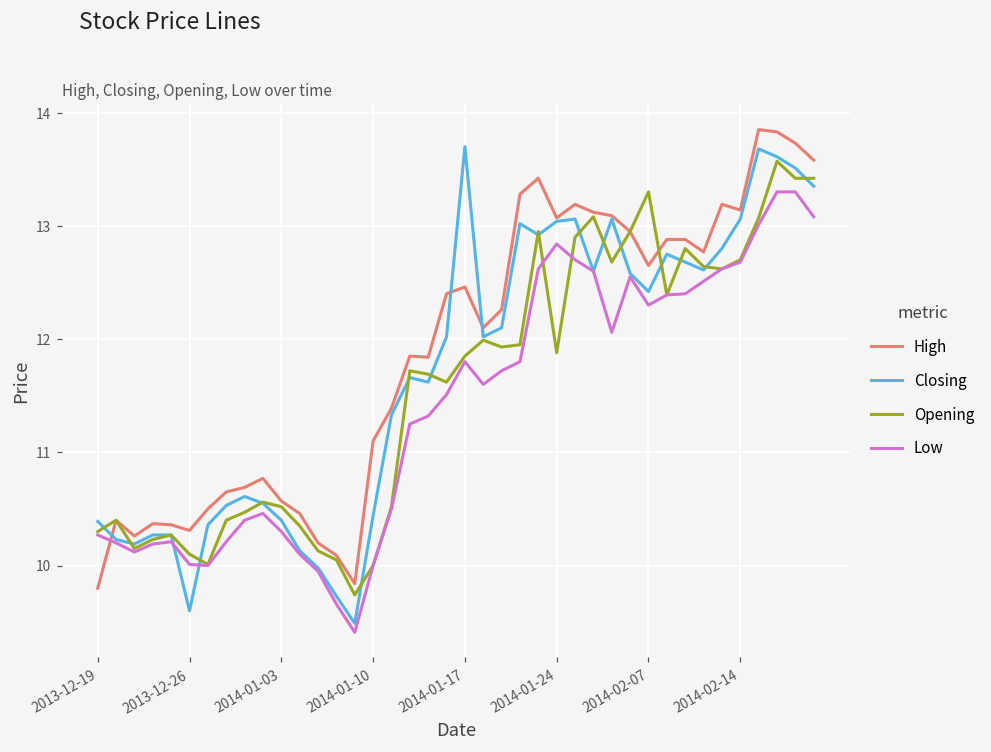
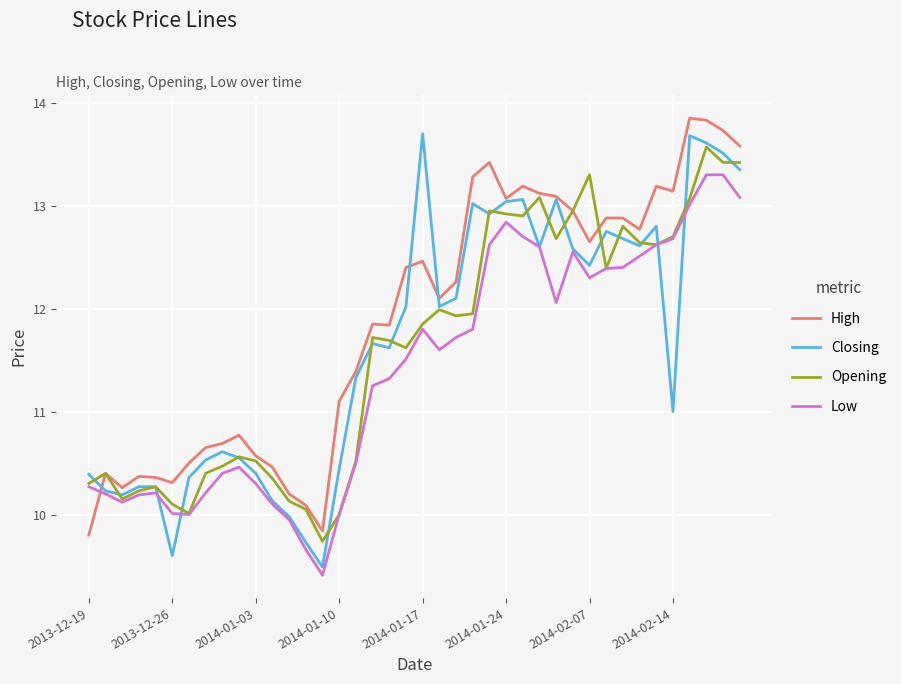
Opening, 2014-01-24: 11.88 -> 12.92
Closing, 2014-02-14: 13.06 -> 11.00
